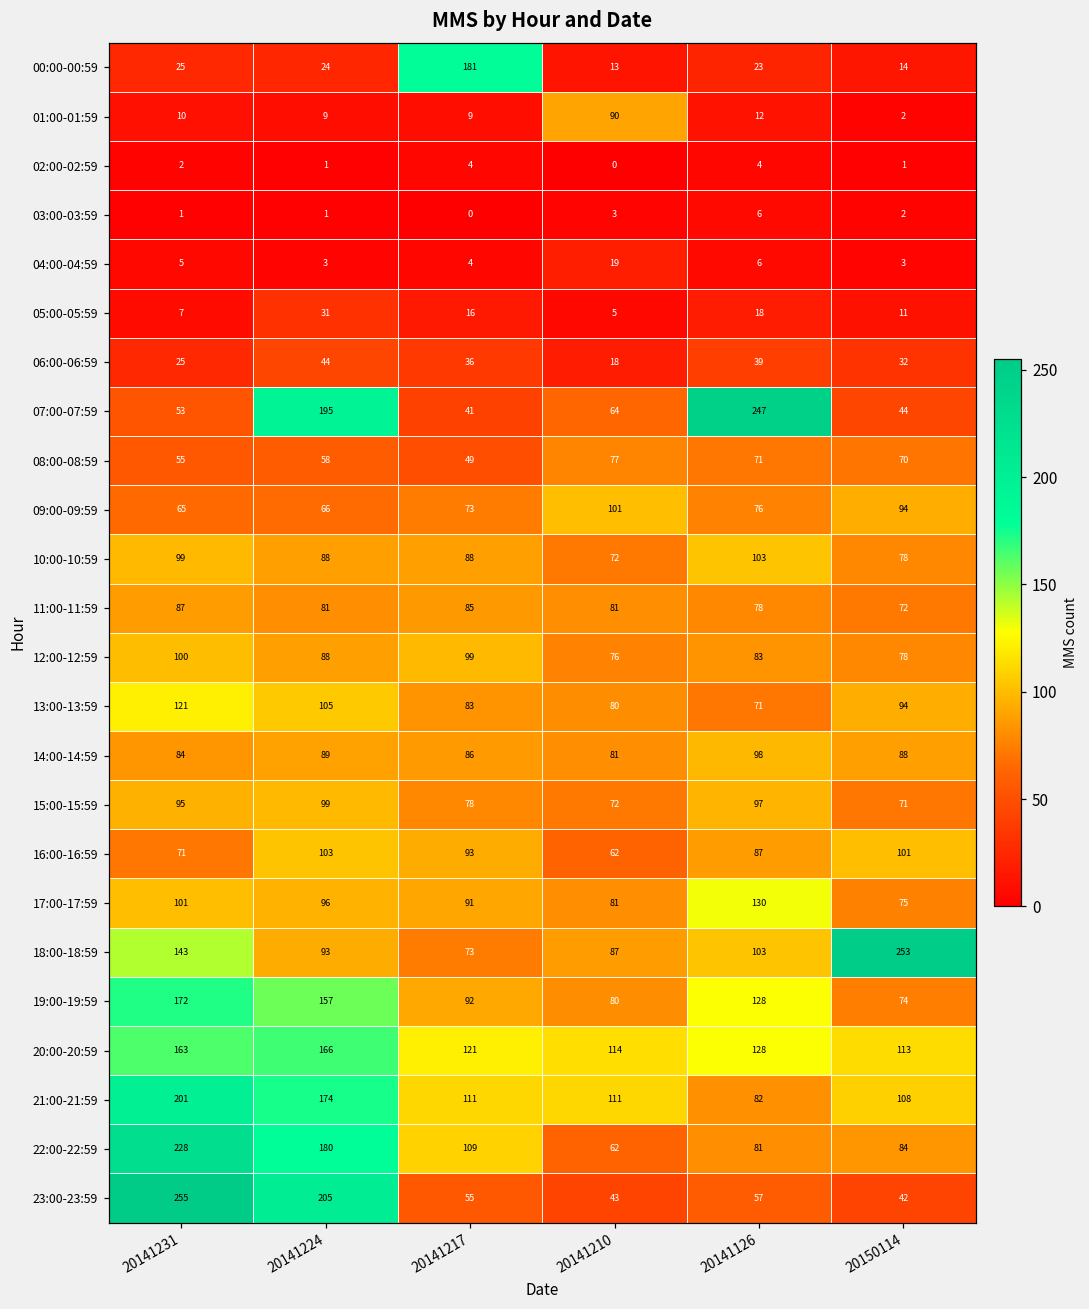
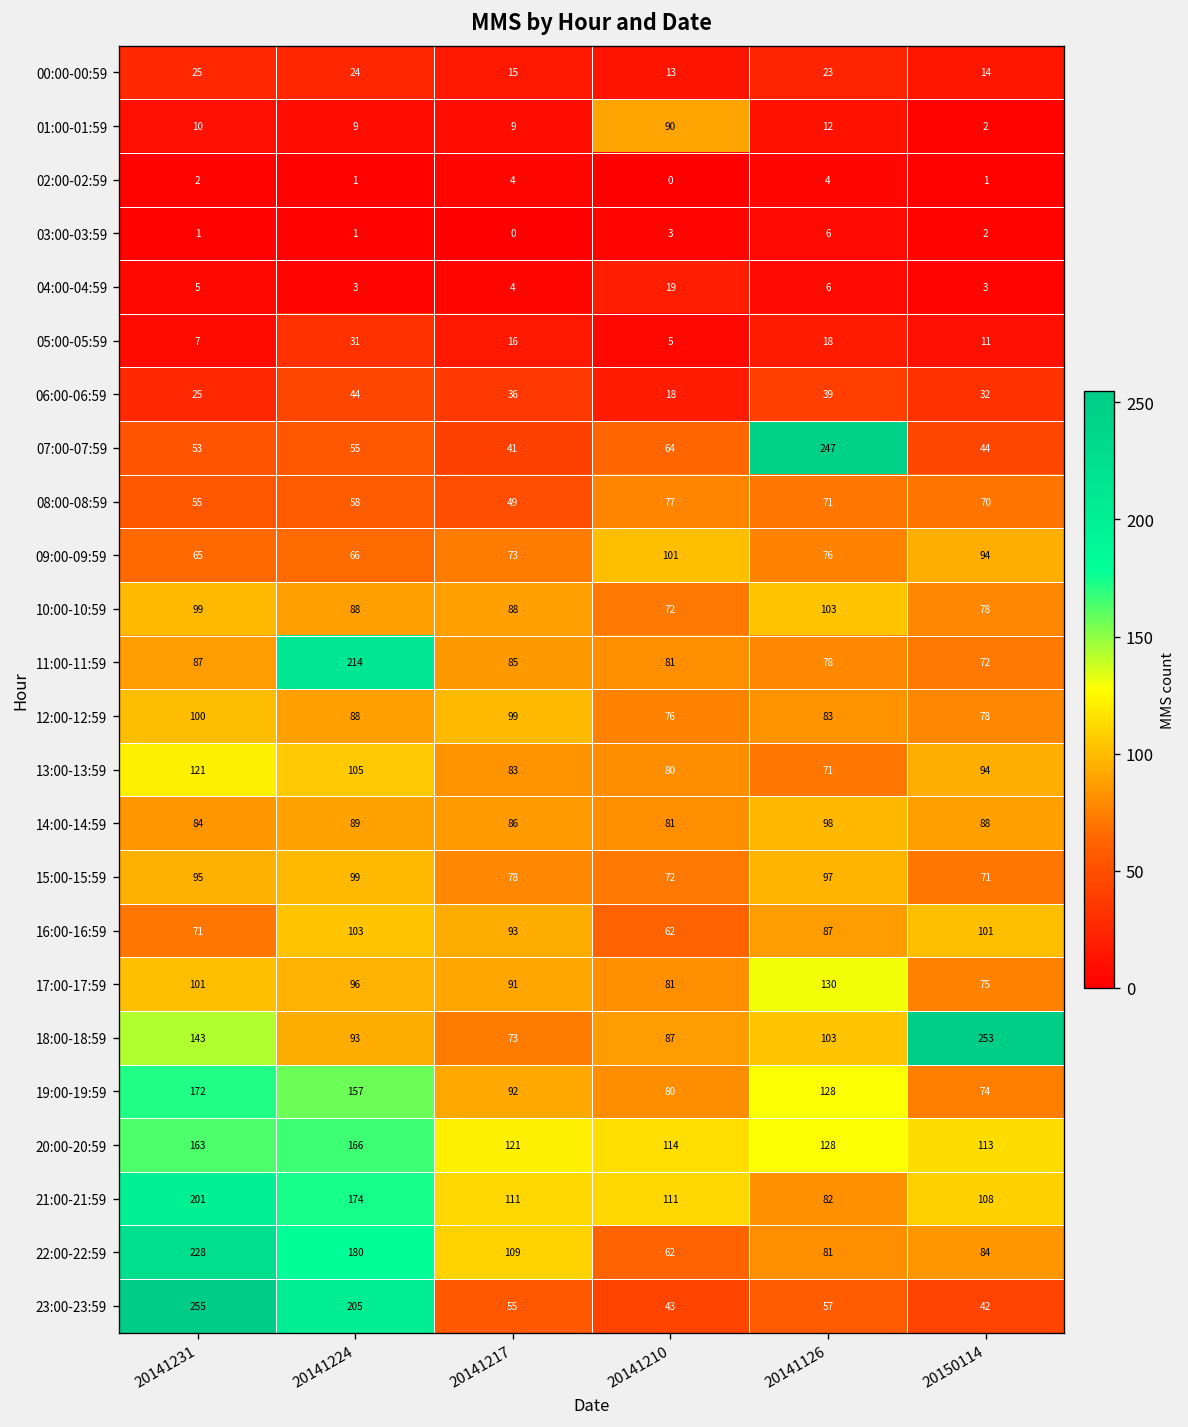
00:00-00:59, 20141217: 181 -> 15
07:00-07:59, 20141224: 195 -> 55
11:00-11:59, 20141224: 81 -> 214
